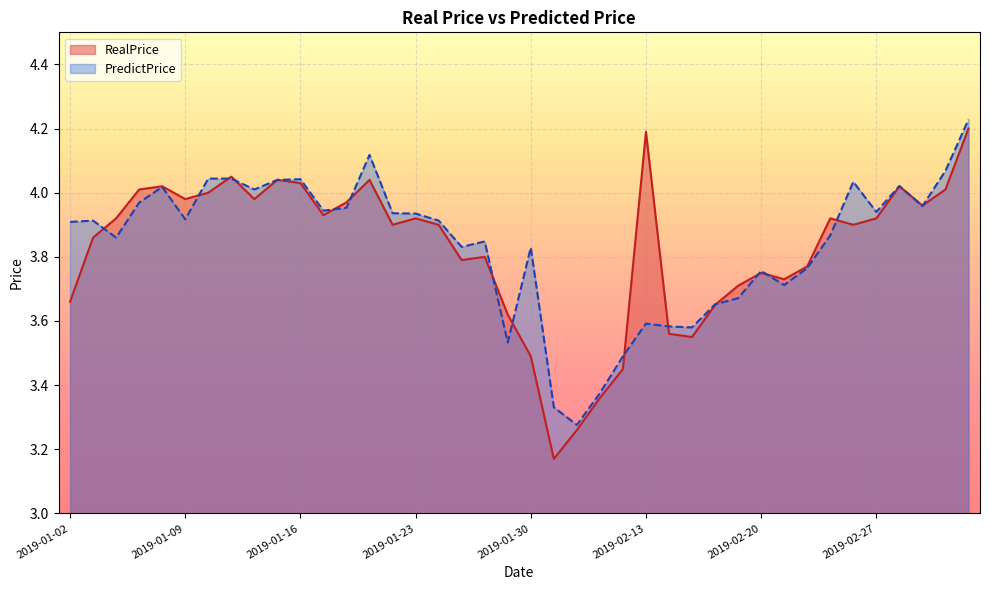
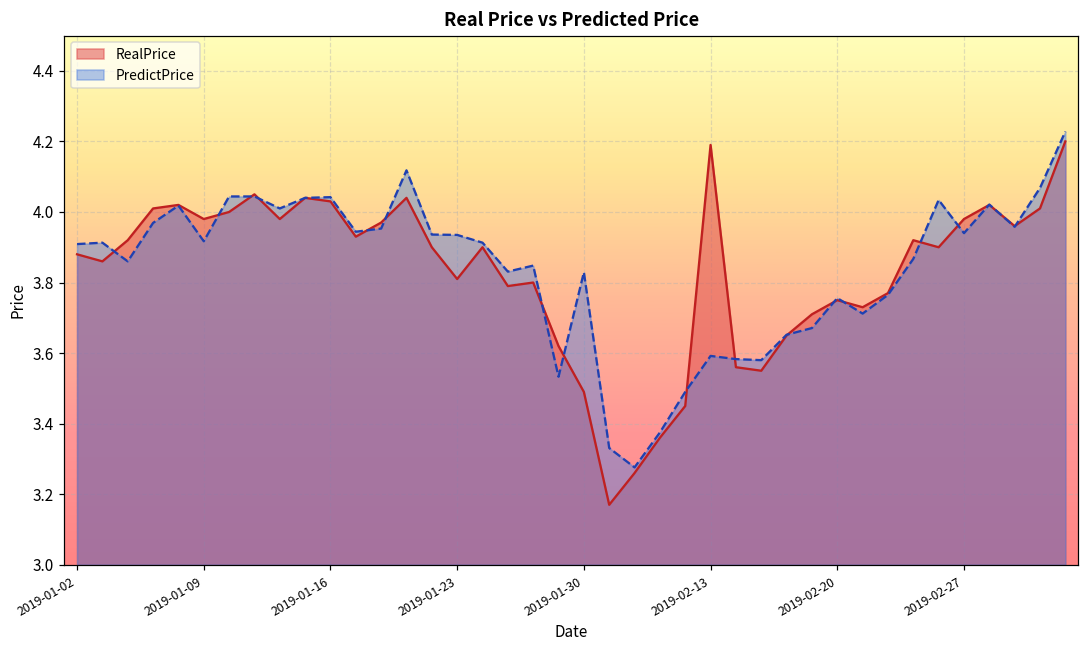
RealPrice, 2019-01-02: 3.66 -> 3.88
RealPrice, 2019-01-23: 3.92 -> 3.81
RealPrice, 2019-02-27: 3.92 -> 3.98
